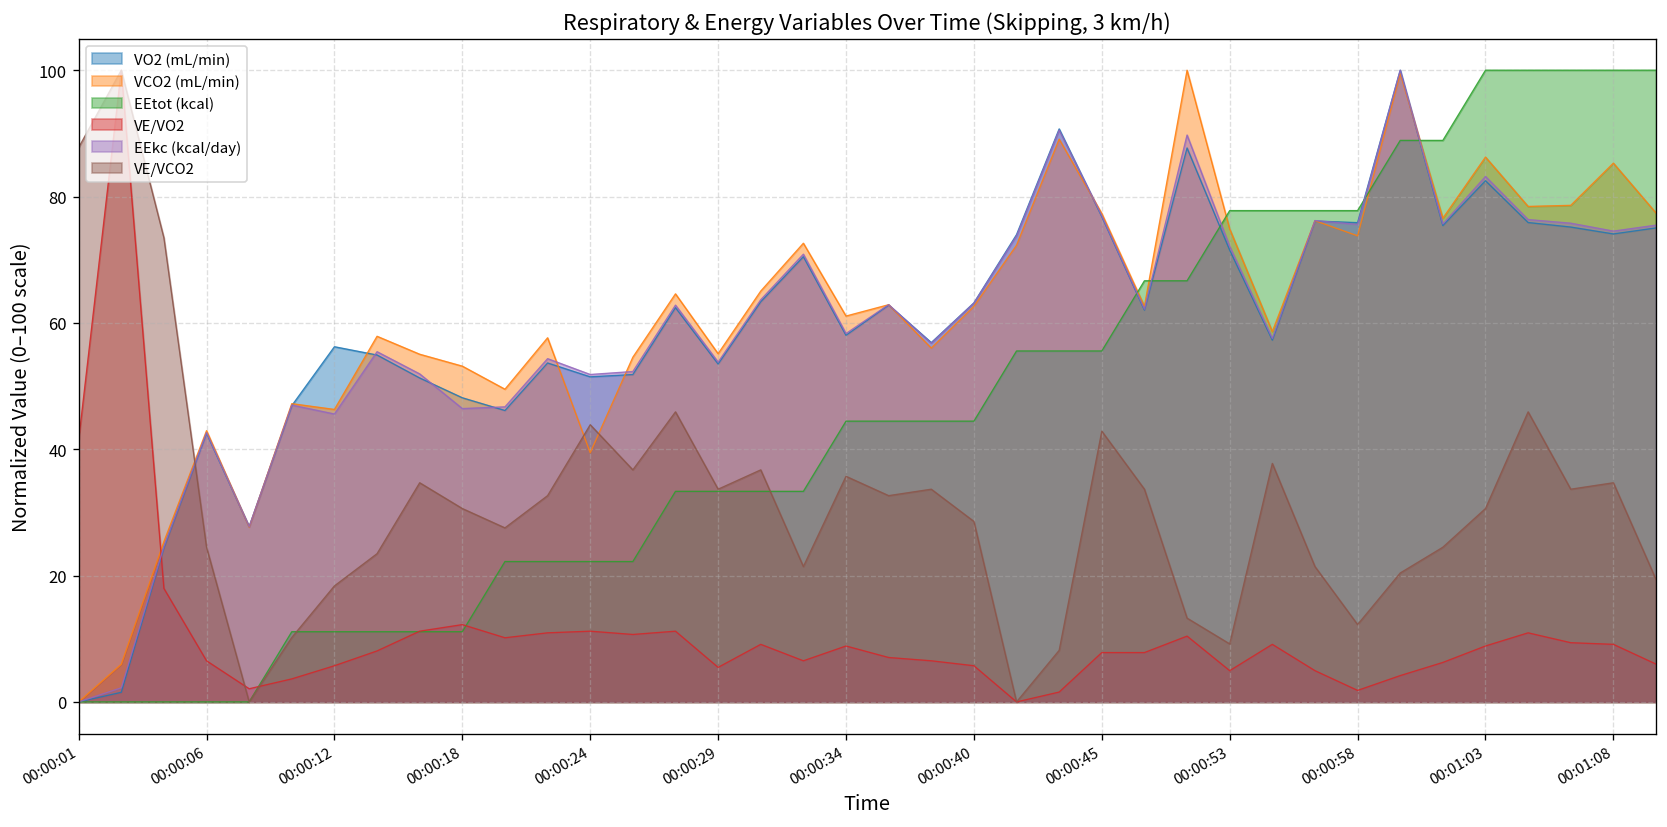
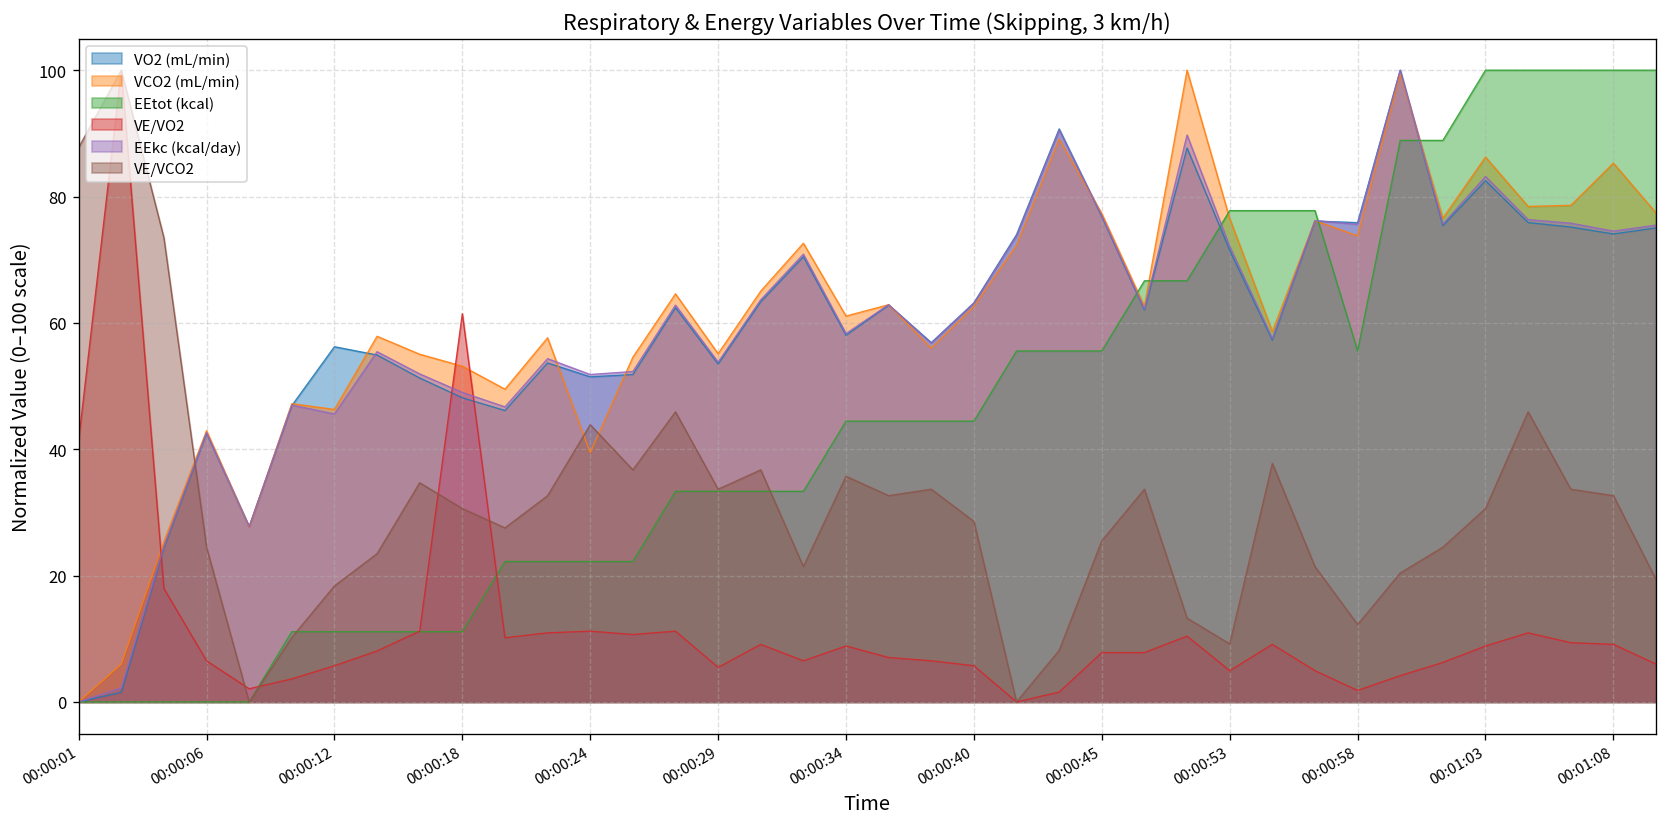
VE/VO2, 00:00:18: 12 -> 61
EEkc (kcal/day), 00:00:18: 46 -> 49
VE/VCO2, 00:00:45: 43 -> 26
VCO2 (mL/min), 00:00:53: 75 -> 77
EEtot (kcal), 00:00:58: 78 -> 56
VE/VCO2, 00:01:08: 35 -> 33
